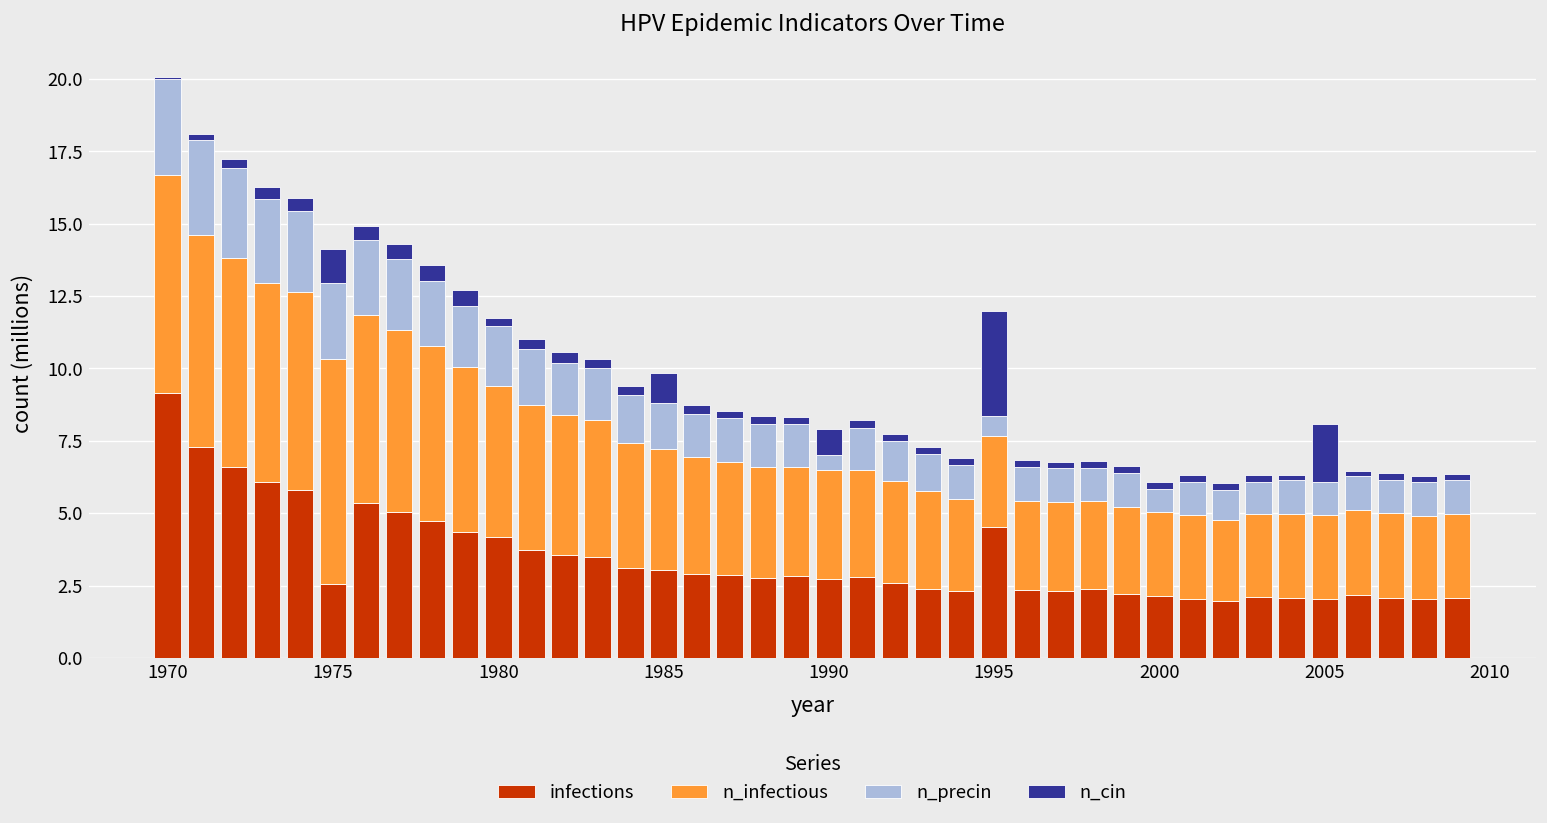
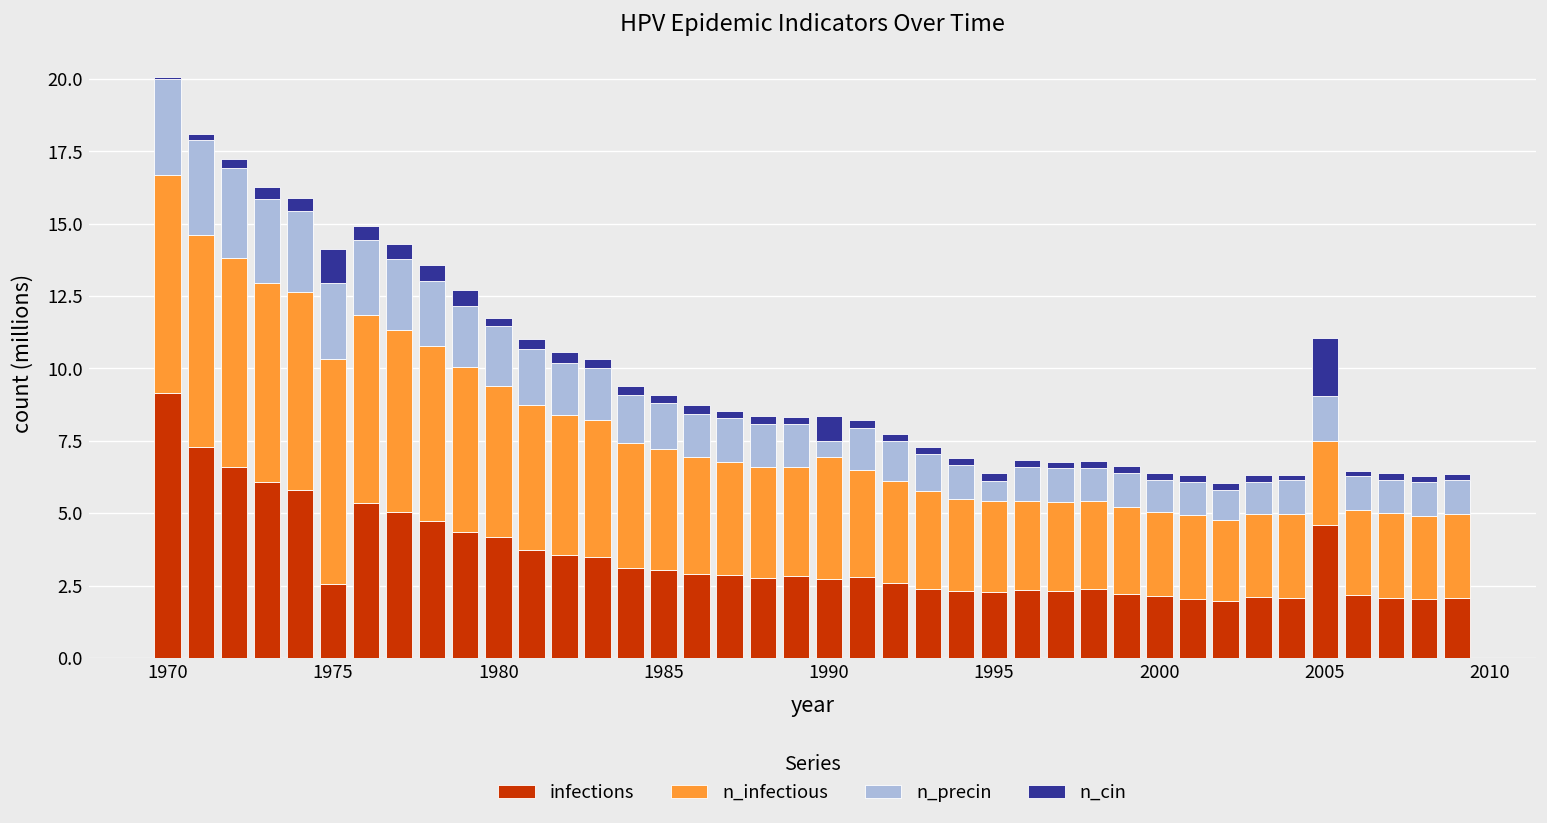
n_cin, 1985: 1.0 -> 0.3
n_infectious, 1990: 3.8 -> 4.2
infections, 1995: 4.5 -> 2.3
n_cin, 1995: 3.6 -> 0.3
n_precin, 2000: 0.8 -> 1.1
infections, 2005: 2.0 -> 4.6
n_precin, 2005: 1.1 -> 1.6
